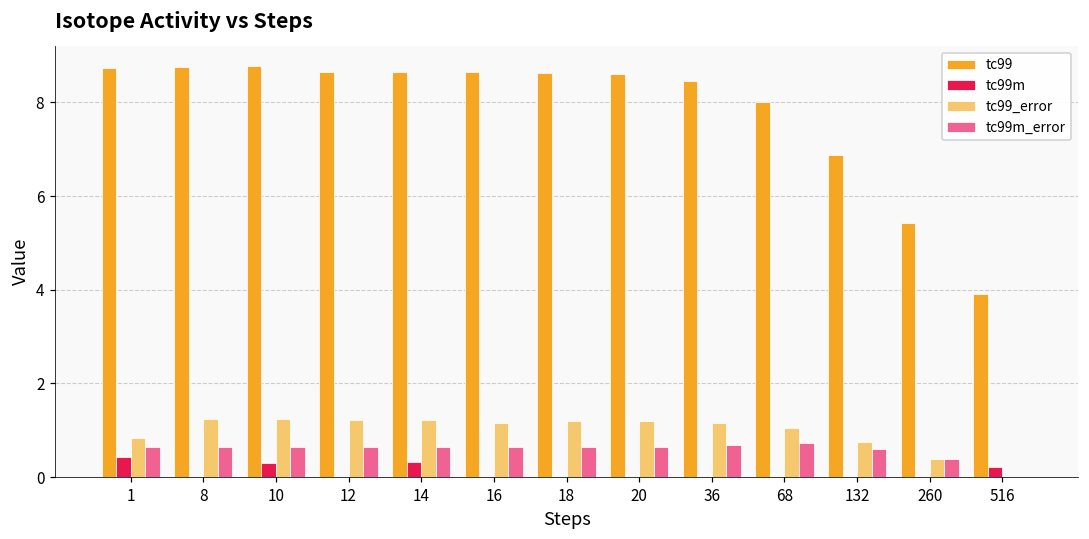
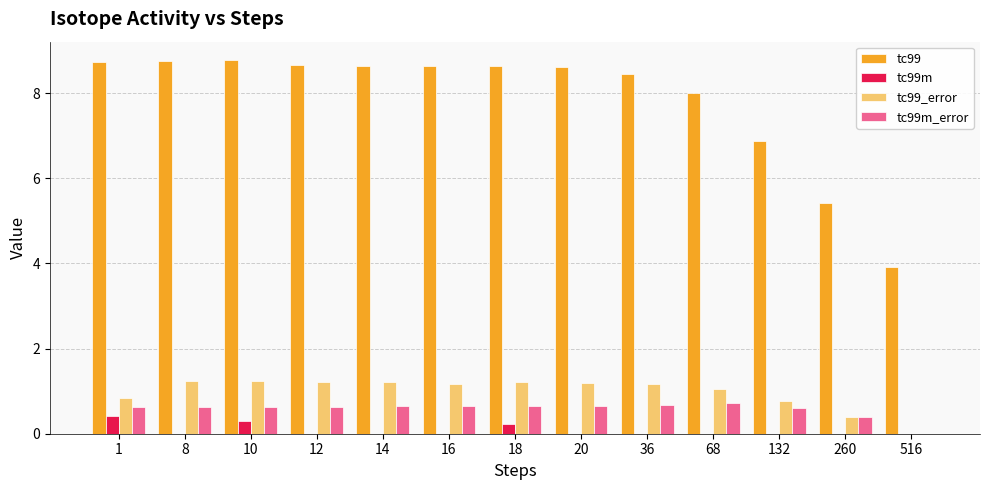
tc99m, 14: 0.3 -> 0.0
tc99m, 18: 0.0 -> 0.2
tc99m, 516: 0.2 -> 0.0
